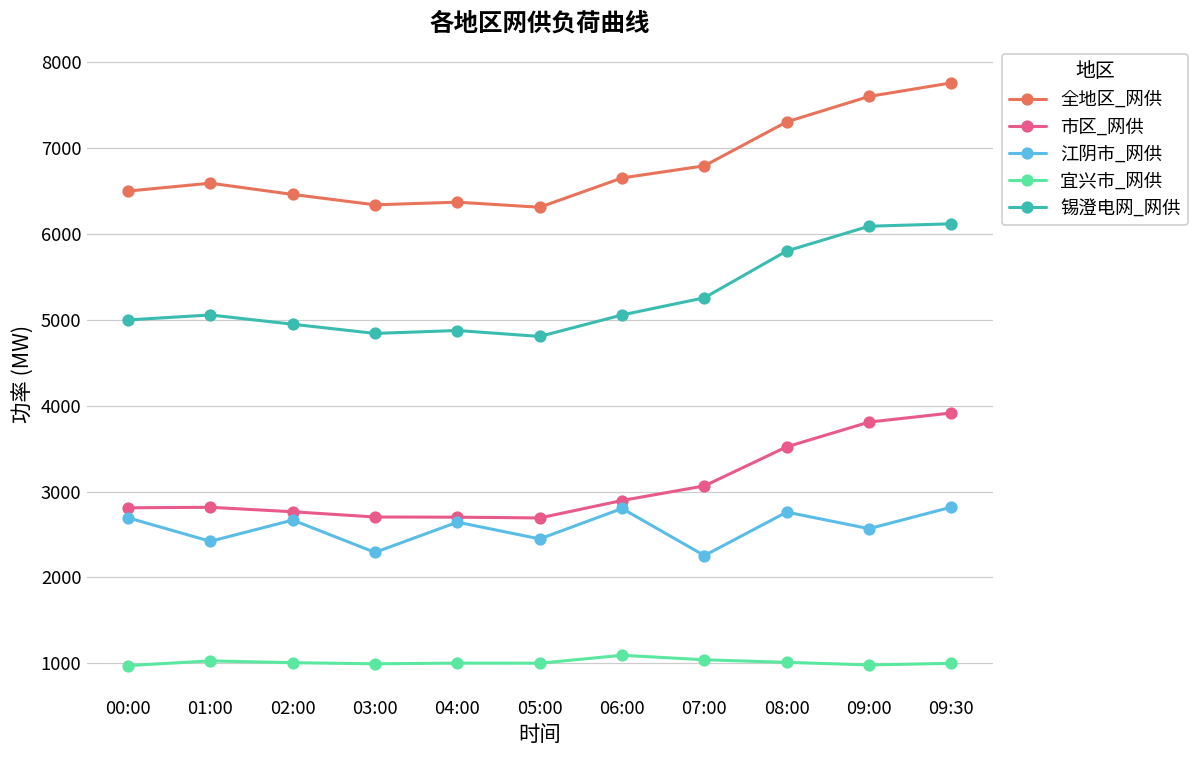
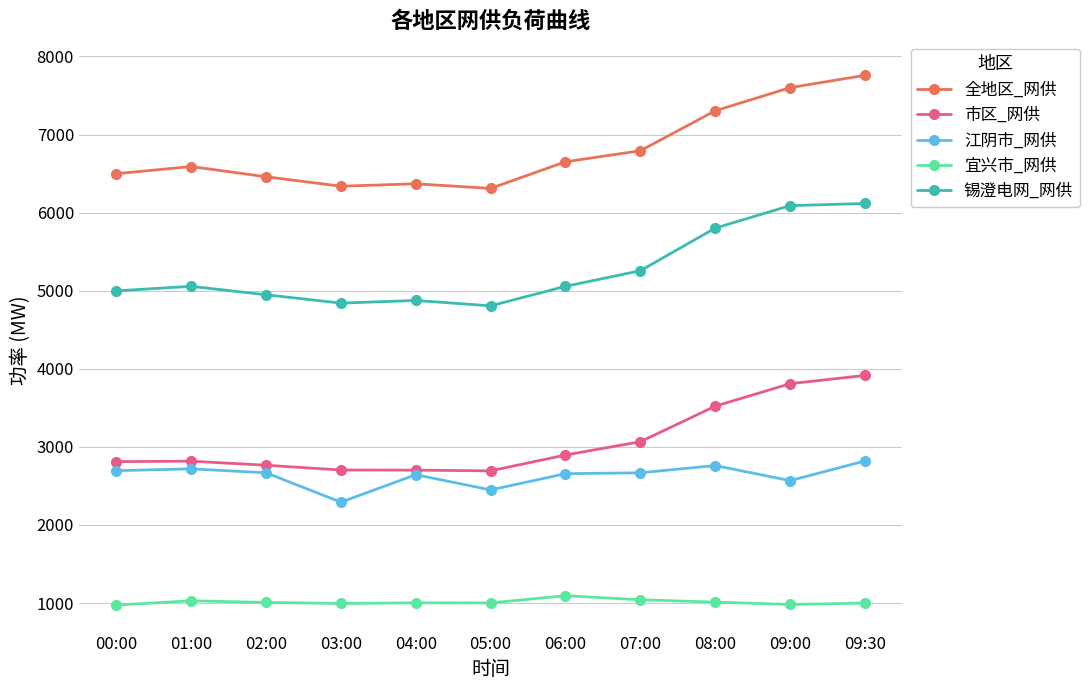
江阴市_网供, 01:00: 2400 -> 2700
江阴市_网供, 06:00: 2800 -> 2700
江阴市_网供, 07:00: 2300 -> 2700
